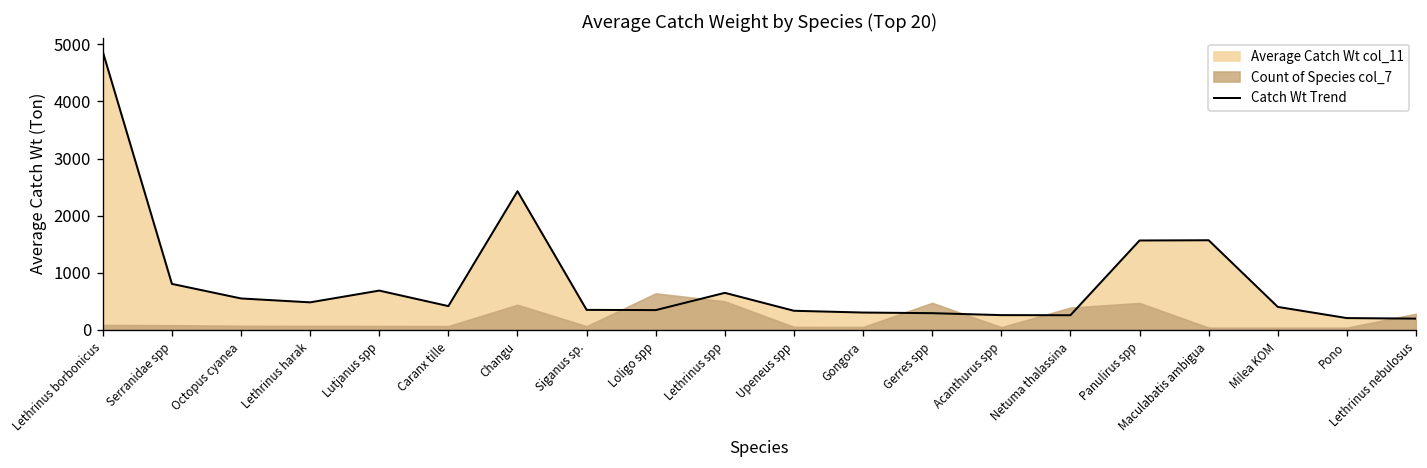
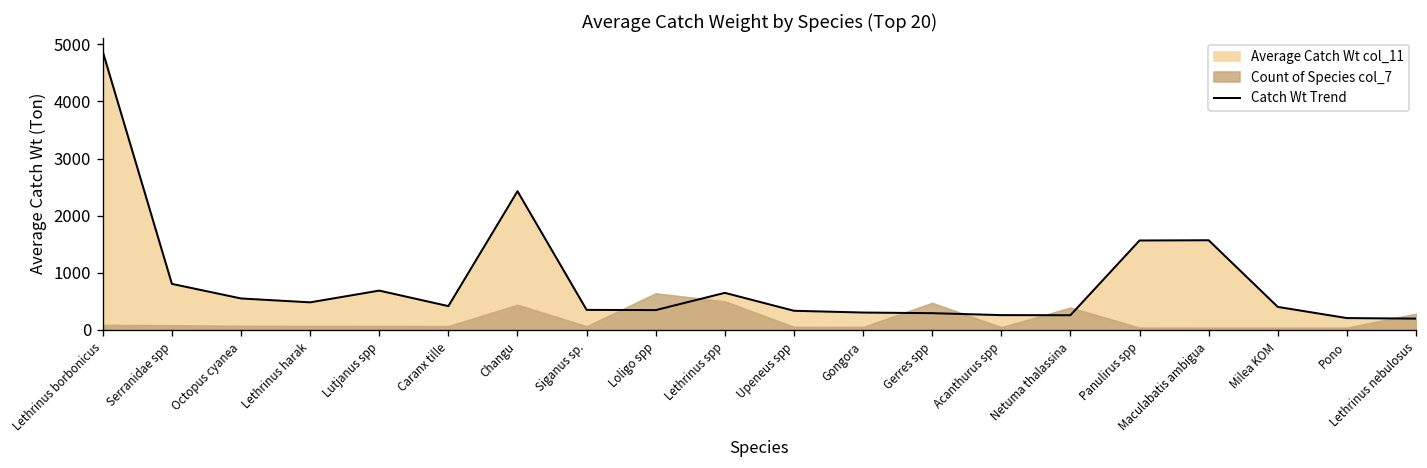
Count of Species col_7, Panulirus spp: 500 -> 0
